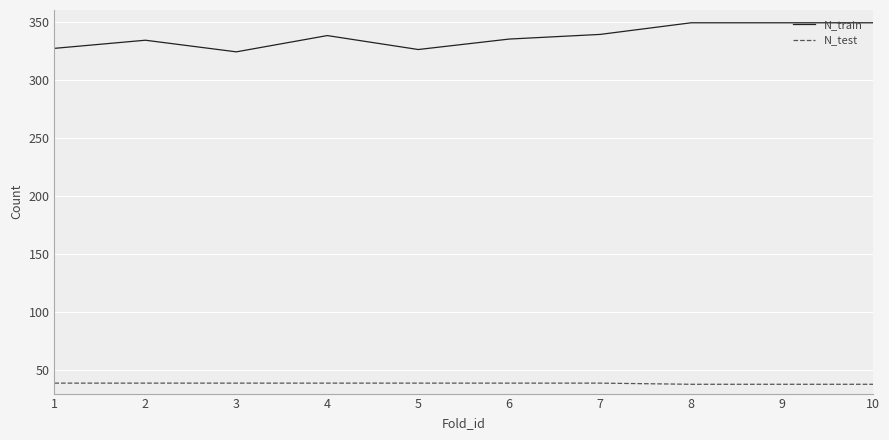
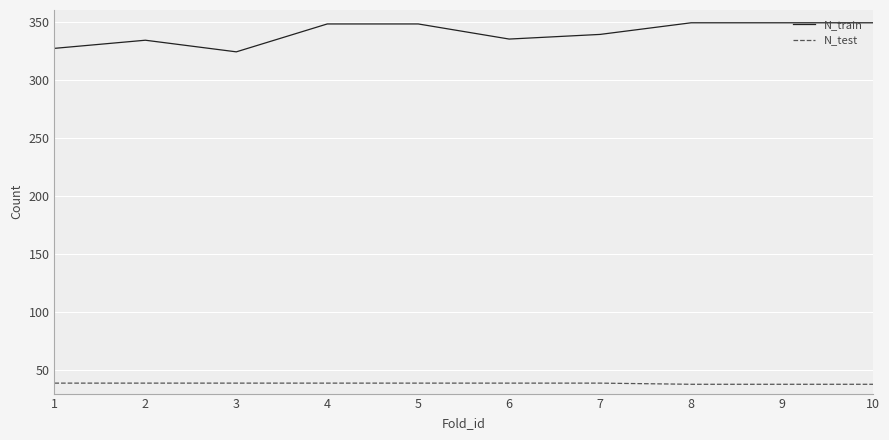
N_train, 4: 338 -> 348
N_train, 5: 326 -> 348
